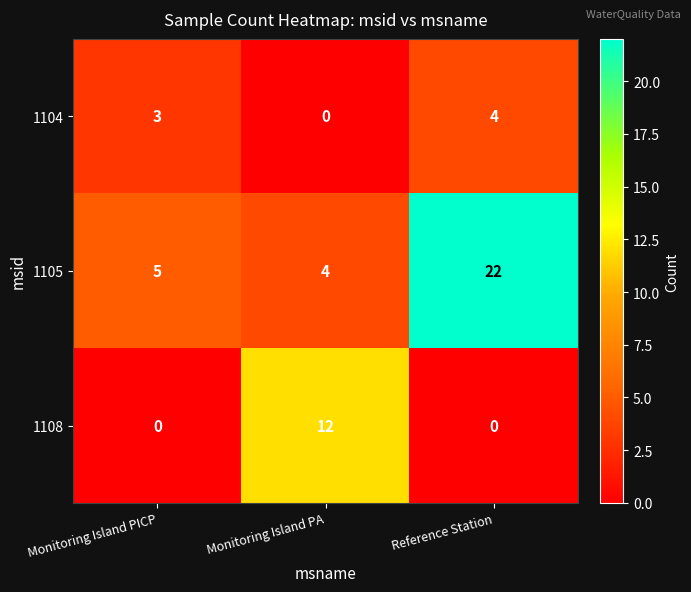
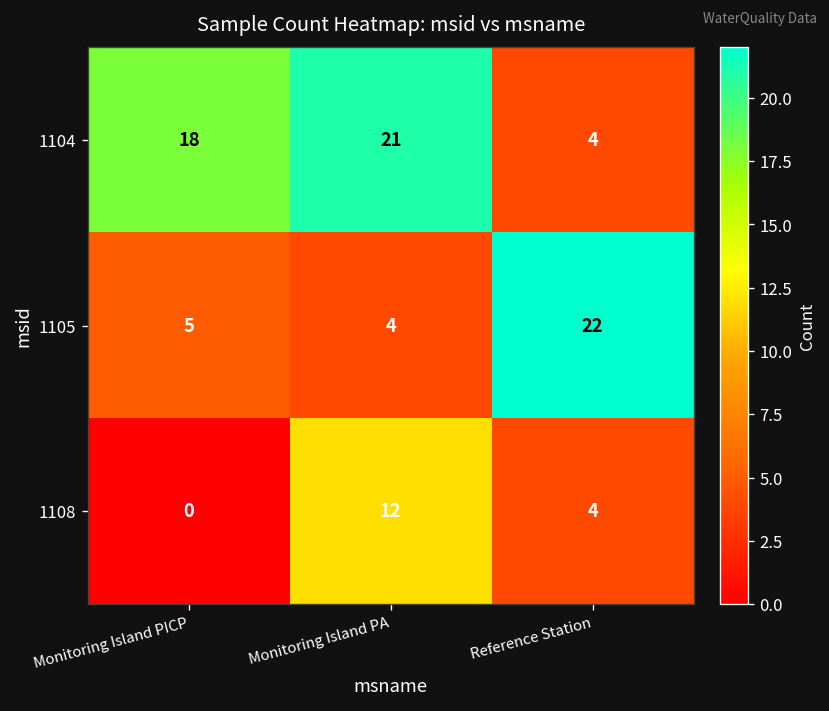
1104, Monitoring Island PICP: 3 -> 18
1104, Monitoring Island PA: 0 -> 21
1108, Reference Station: 0 -> 4
